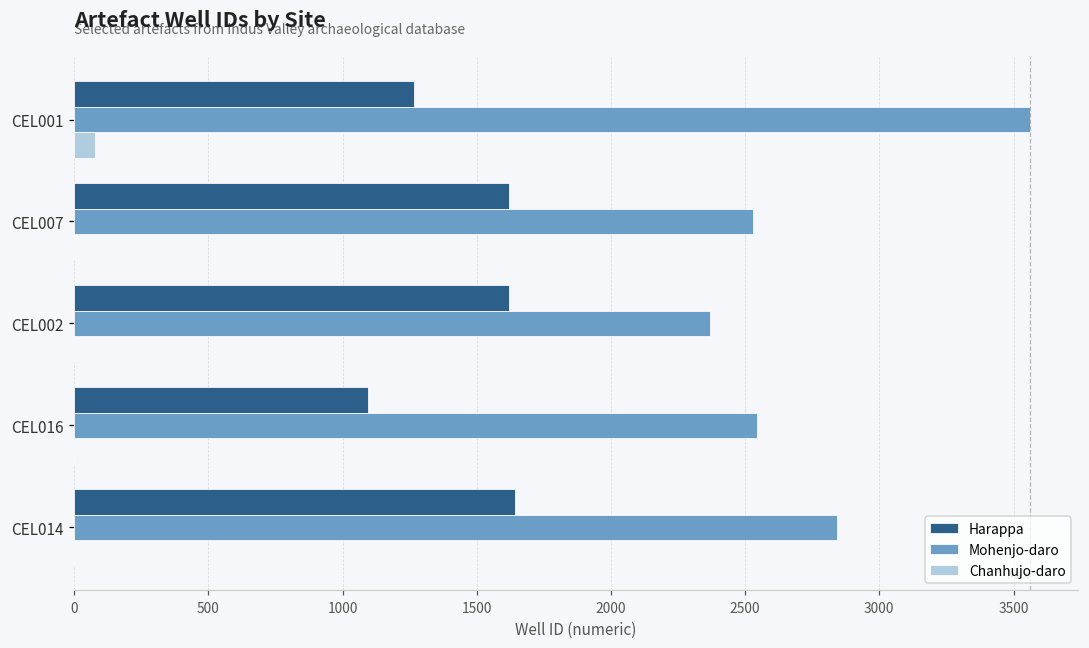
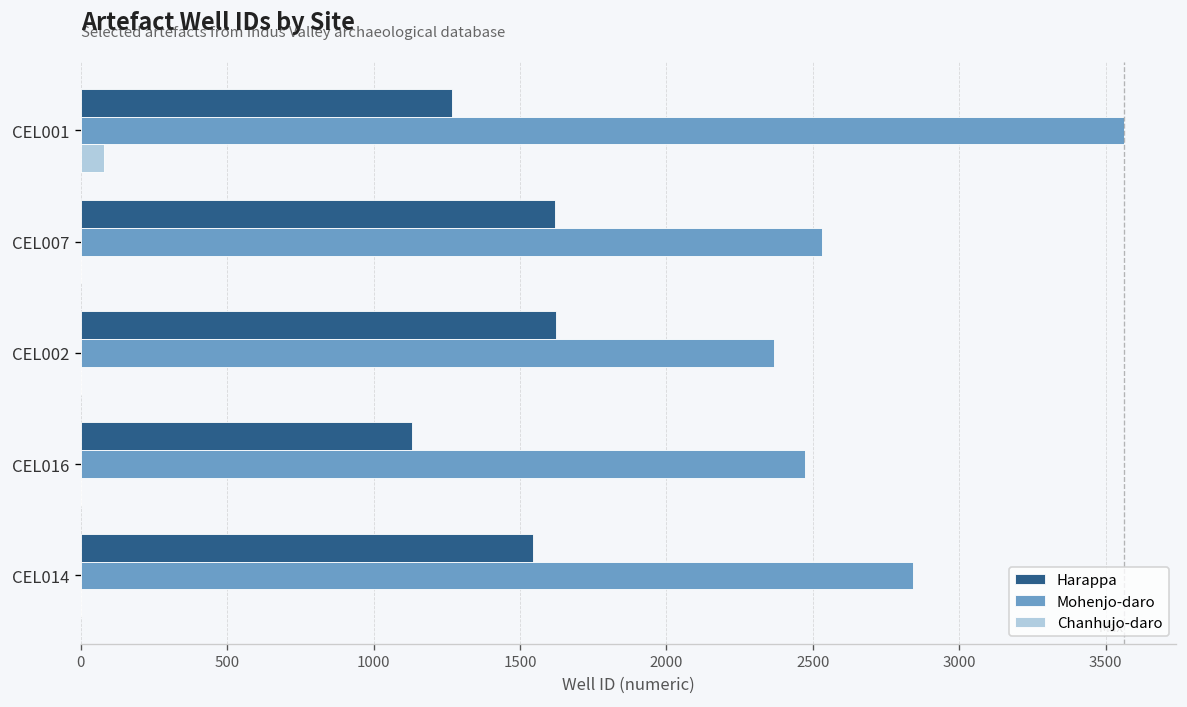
Harappa, CEL016: 1100 -> 1130
Mohenjo-daro, CEL016: 2550 -> 2470
Harappa, CEL014: 1640 -> 1540
